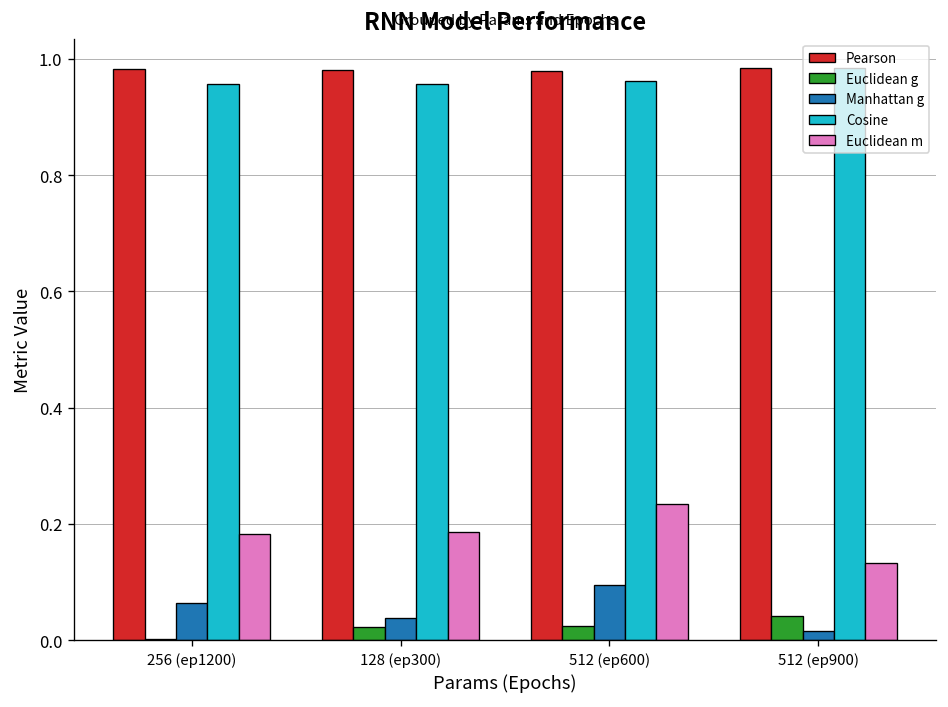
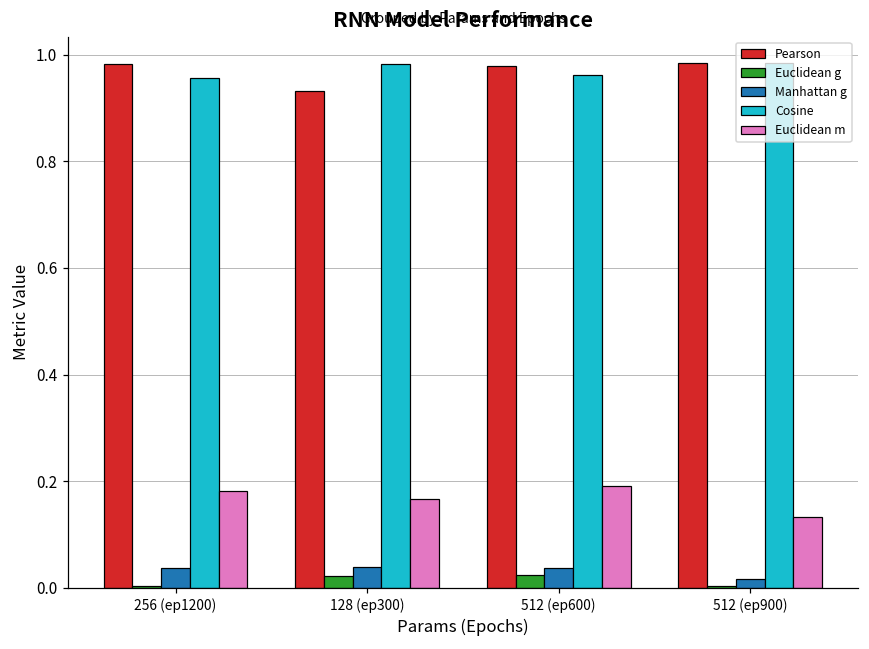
Manhattan g, 256 (ep1200): 0.06 -> 0.04
Pearson, 128 (ep300): 0.98 -> 0.93
Cosine, 128 (ep300): 0.96 -> 0.98
Euclidean m, 128 (ep300): 0.19 -> 0.17
Manhattan g, 512 (ep600): 0.09 -> 0.04
Euclidean m, 512 (ep600): 0.23 -> 0.19
Euclidean g, 512 (ep900): 0.04 -> 0.00
